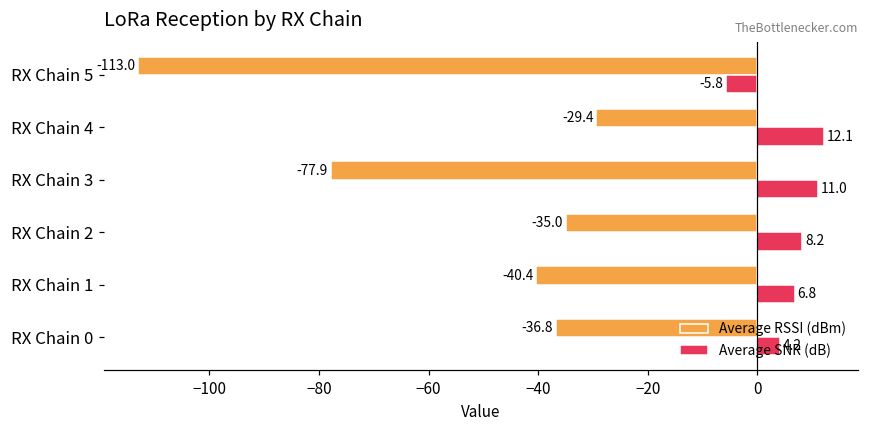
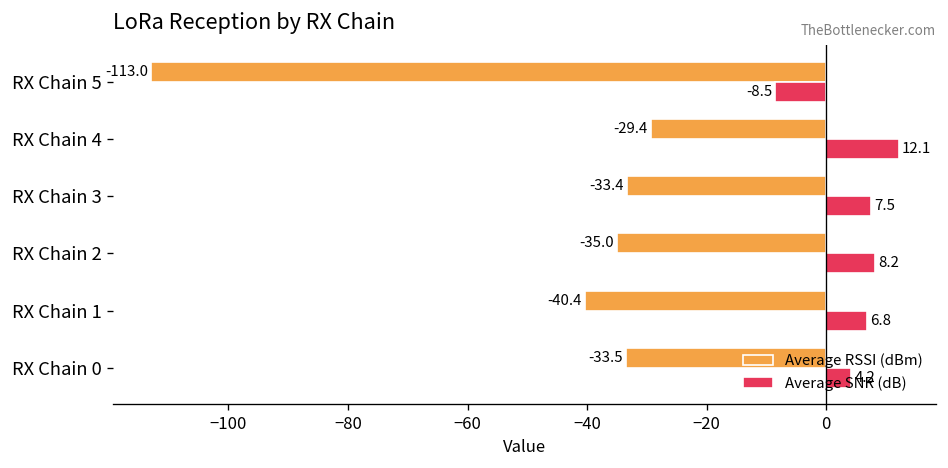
Average SNR (dB), RX Chain 5: -5.8 -> -8.5
Average RSSI (dBm), RX Chain 3: -77.9 -> -33.4
Average SNR (dB), RX Chain 3: 11.0 -> 7.5
Average RSSI (dBm), RX Chain 0: -36.8 -> -33.5
